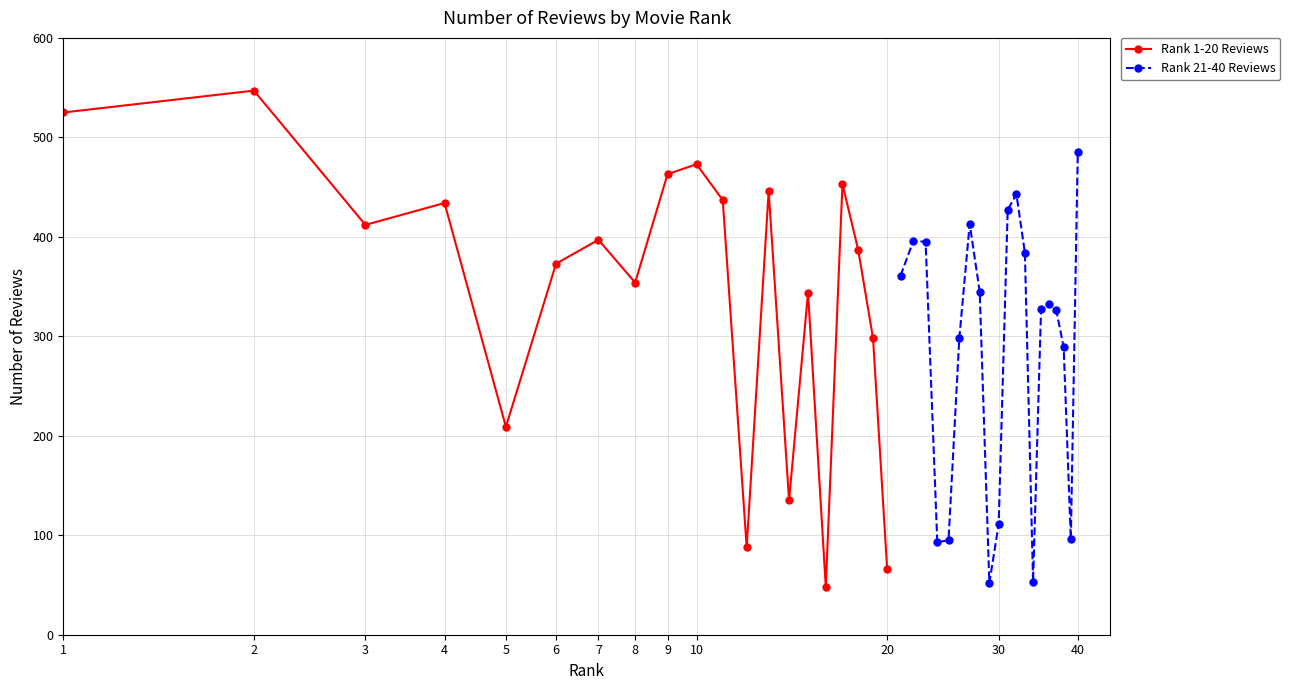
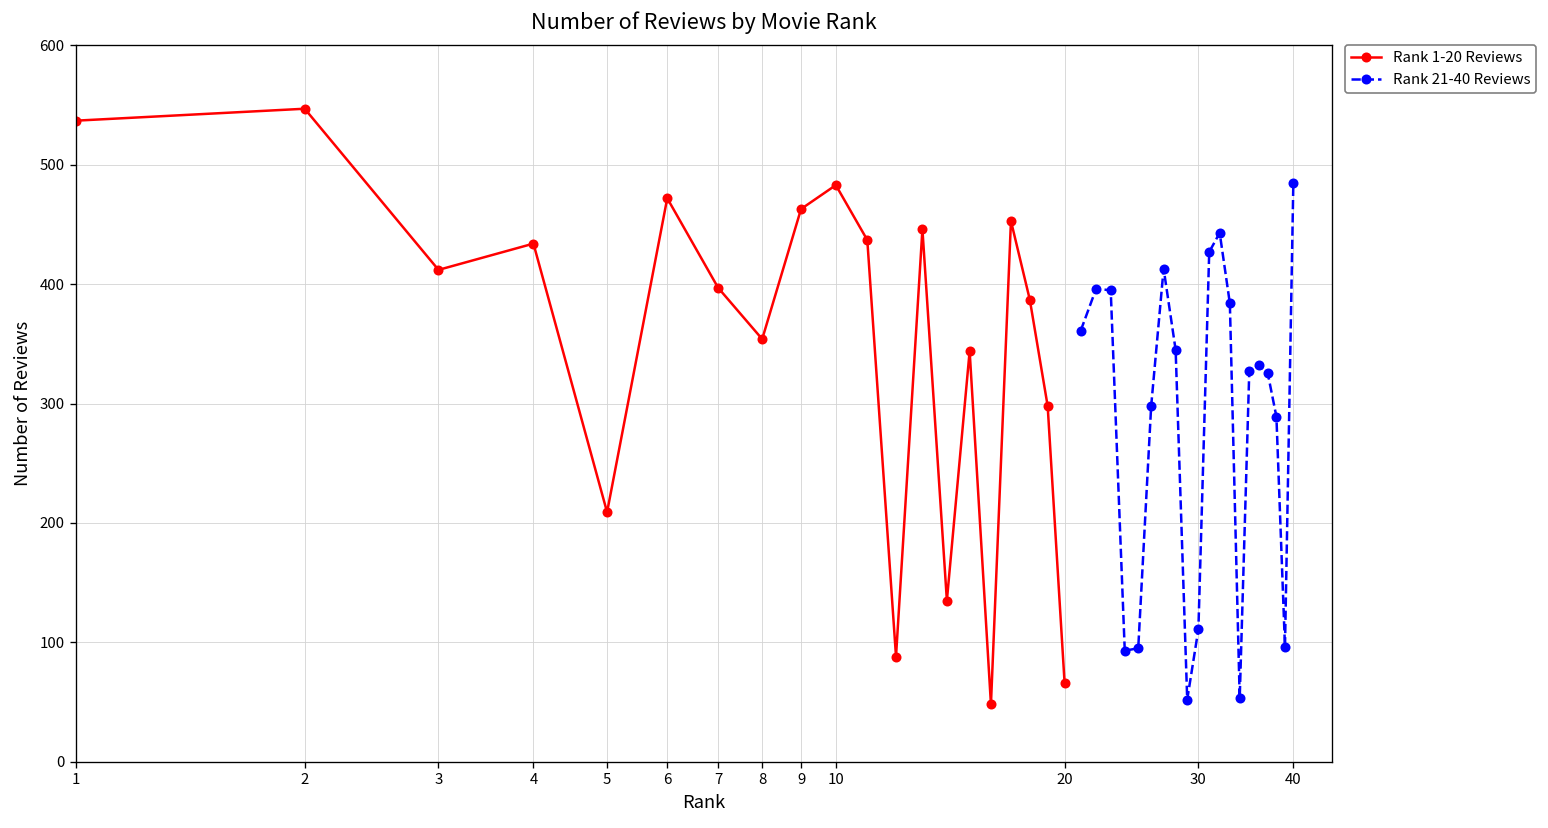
Rank 1-20 Reviews, 1: 530 -> 540
Rank 1-20 Reviews, 6: 370 -> 470
Rank 1-20 Reviews, 10: 470 -> 480
